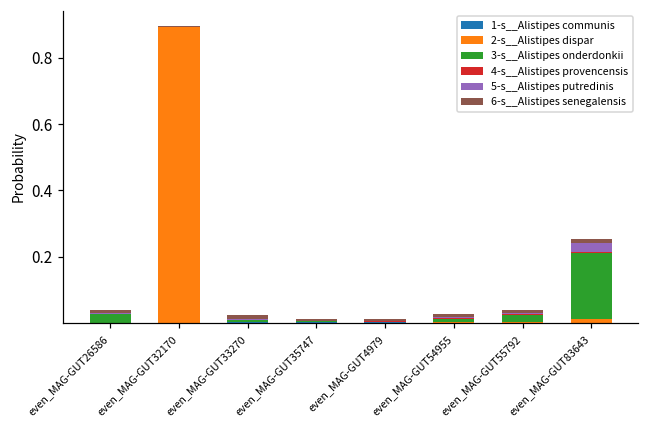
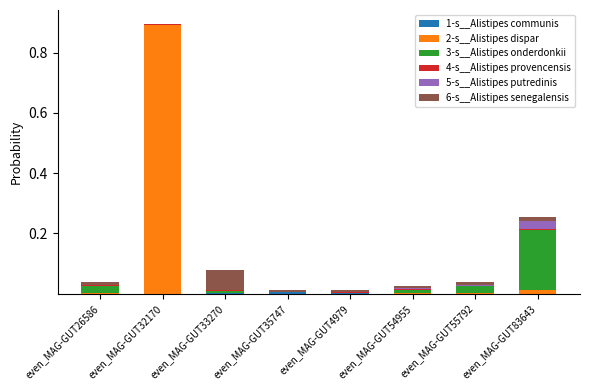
6-s__Alistipes senegalensis, even_MAG-GUT33270: 0.01 -> 0.07
